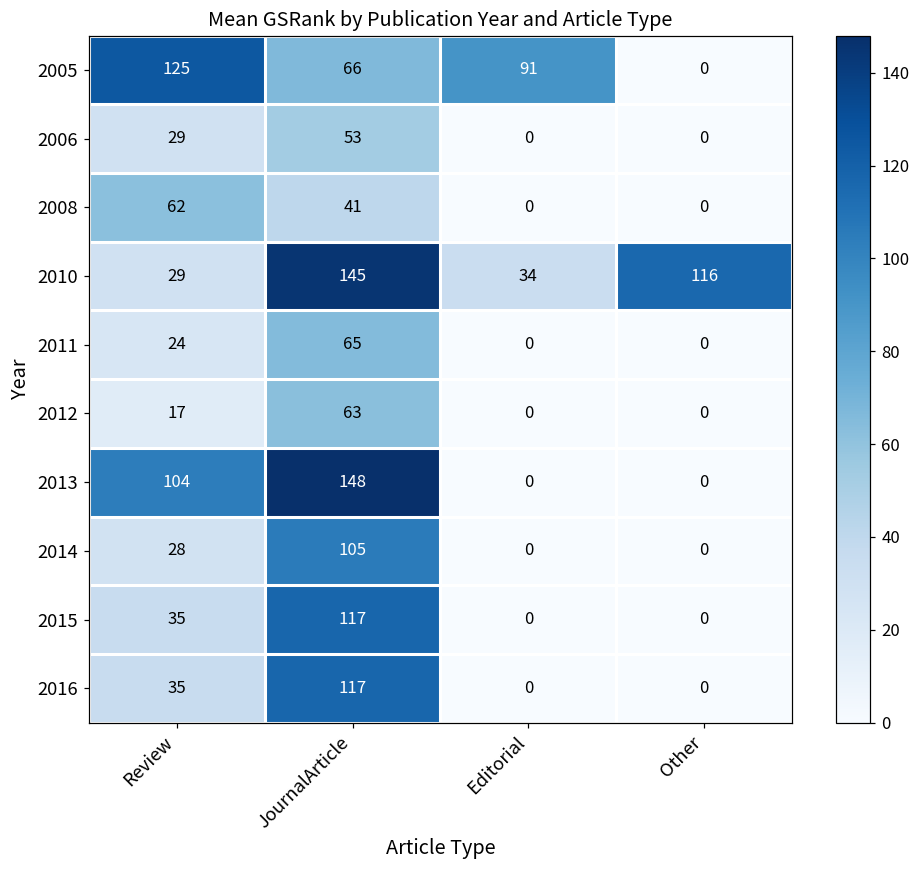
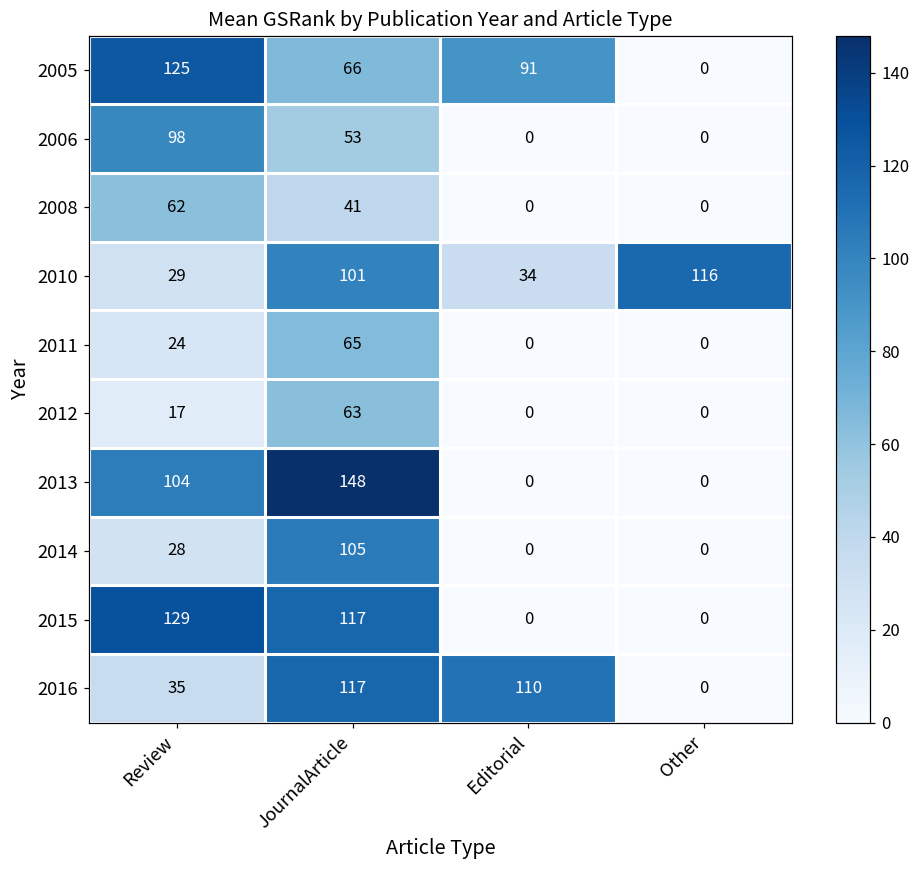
2006, Review: 29 -> 98
2010, JournalArticle: 145 -> 101
2015, Review: 35 -> 129
2016, Editorial: 0 -> 110
